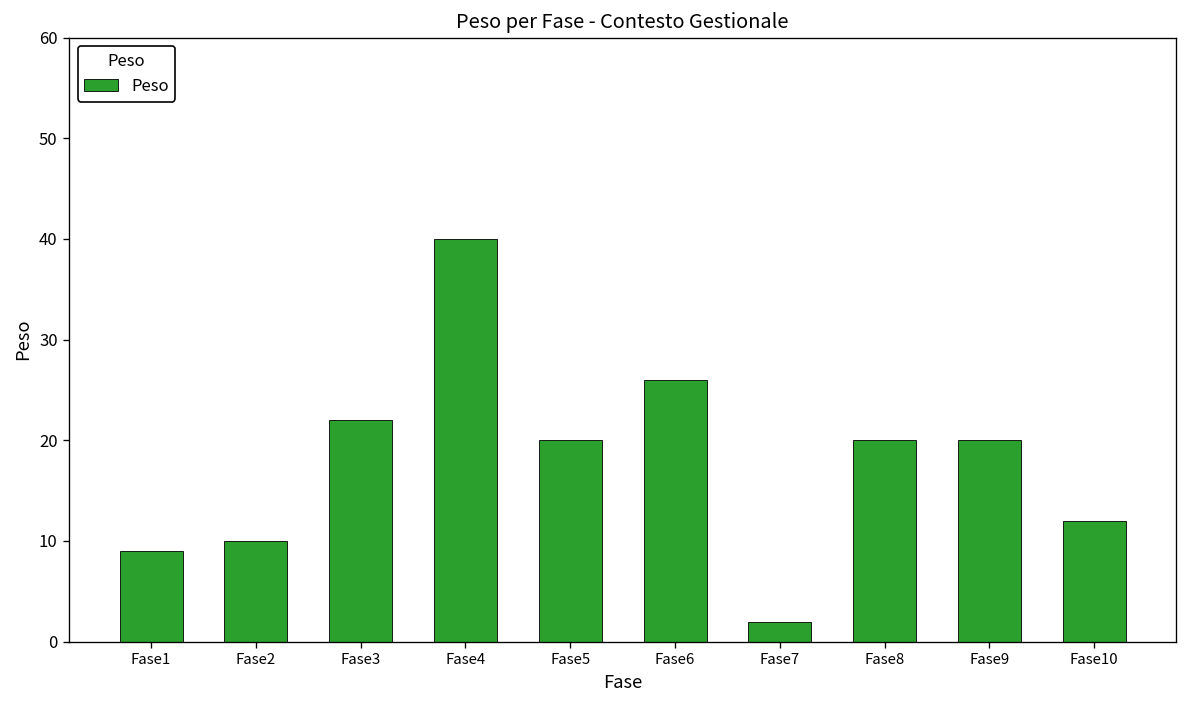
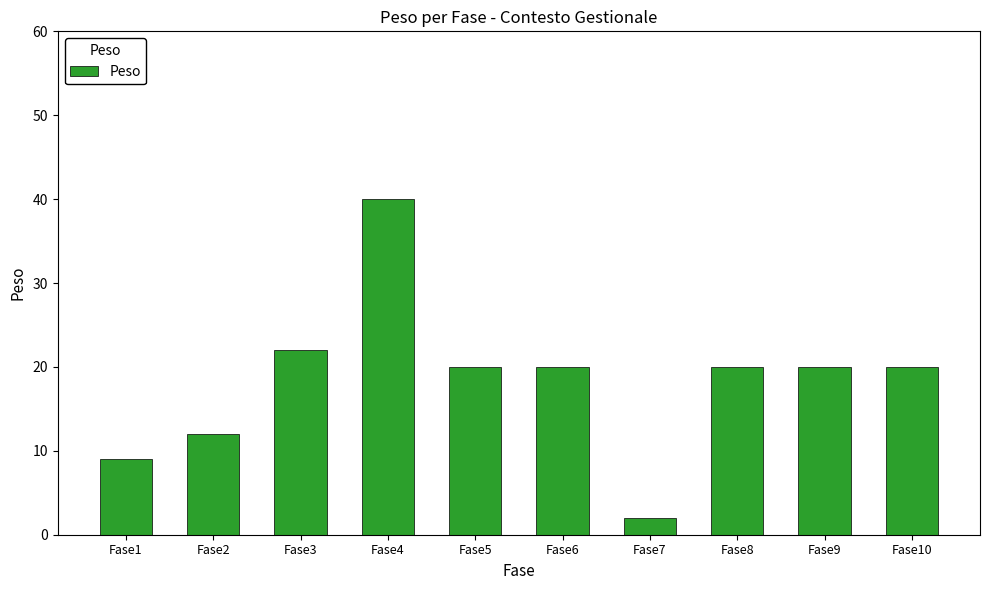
Fase2: 10 -> 12
Fase6: 26 -> 20
Fase10: 12 -> 20
